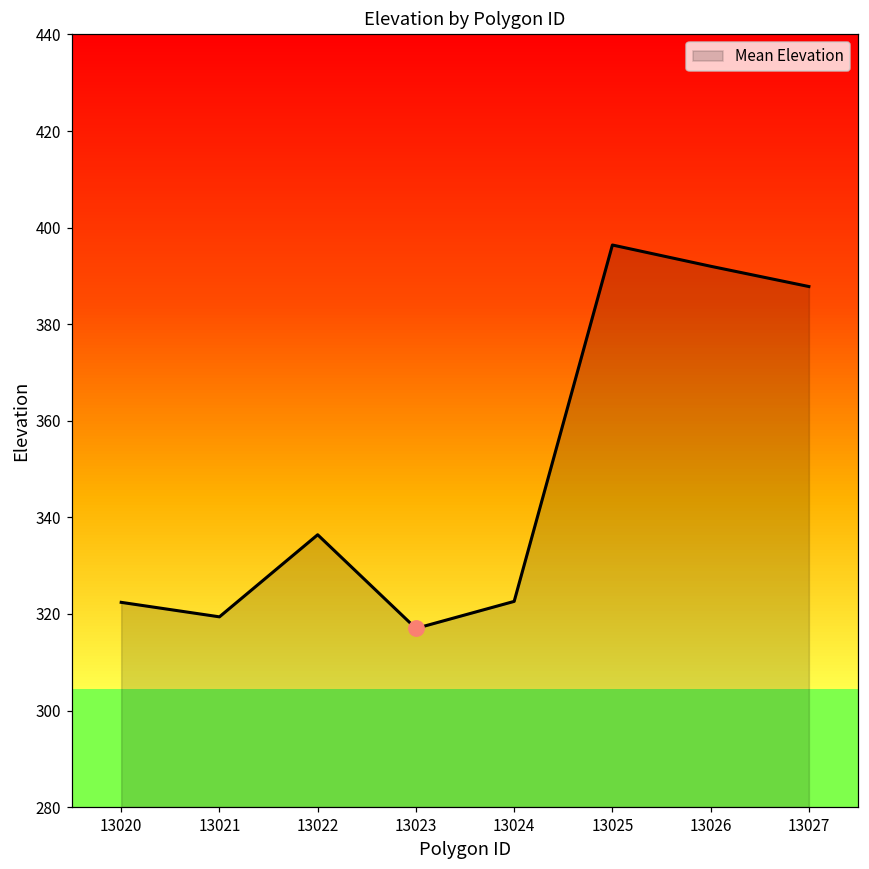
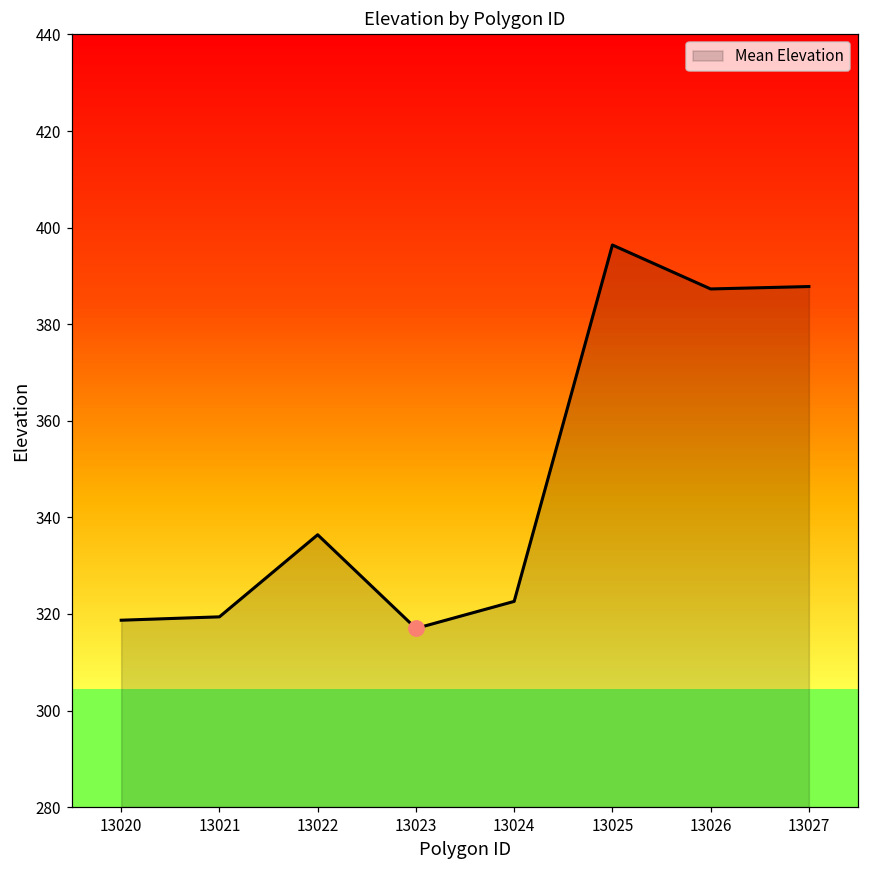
Mean Elevation, 13020: 322 -> 319
Mean Elevation, 13026: 392 -> 387
